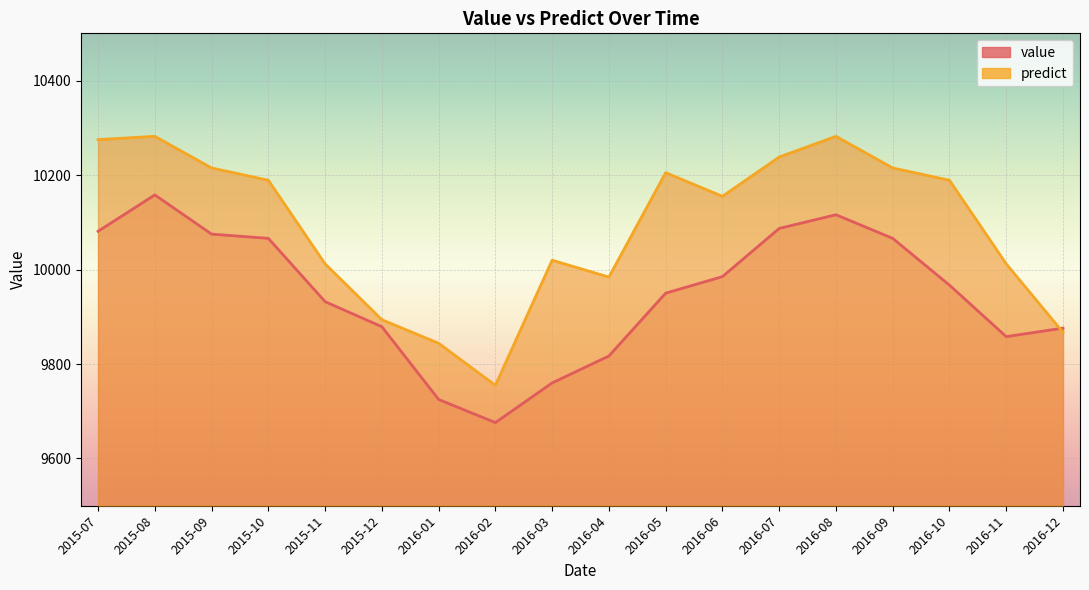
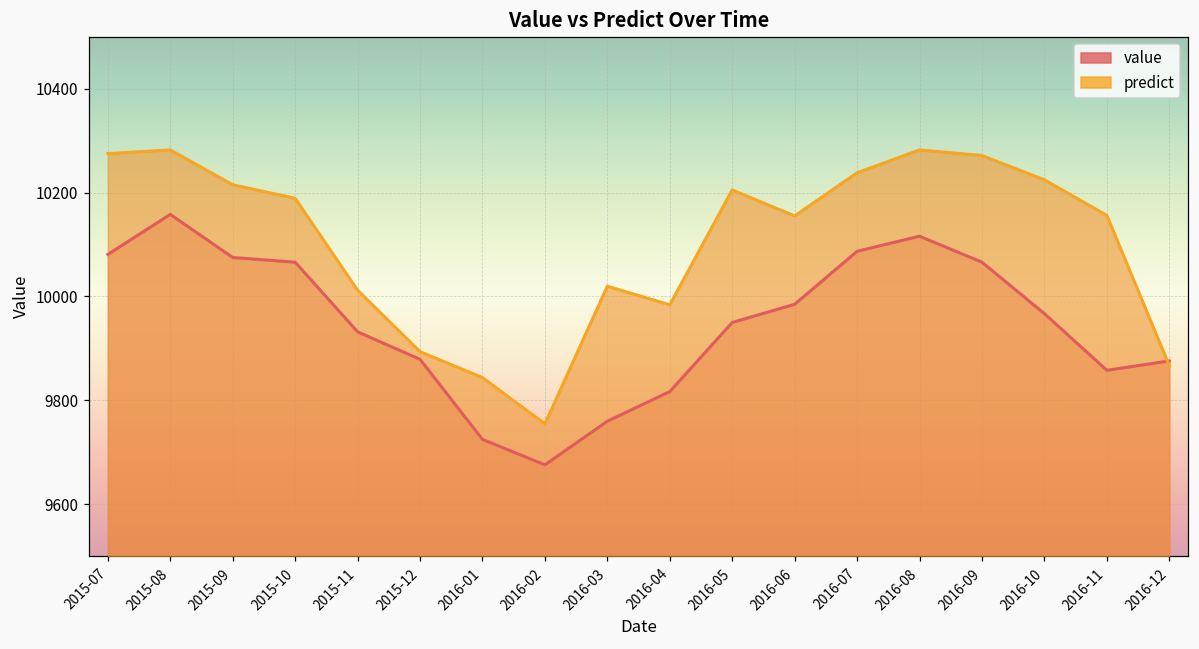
predict, 2016-09: 10220 -> 10270
predict, 2016-10: 10190 -> 10220
predict, 2016-11: 10010 -> 10160
